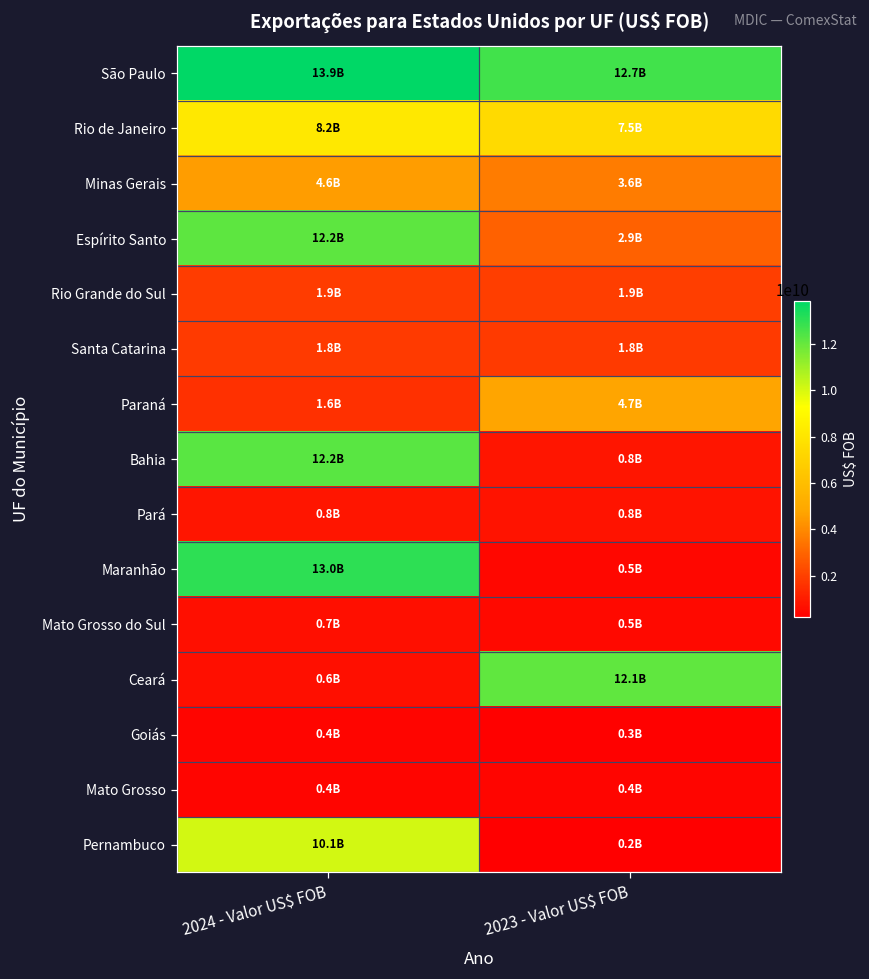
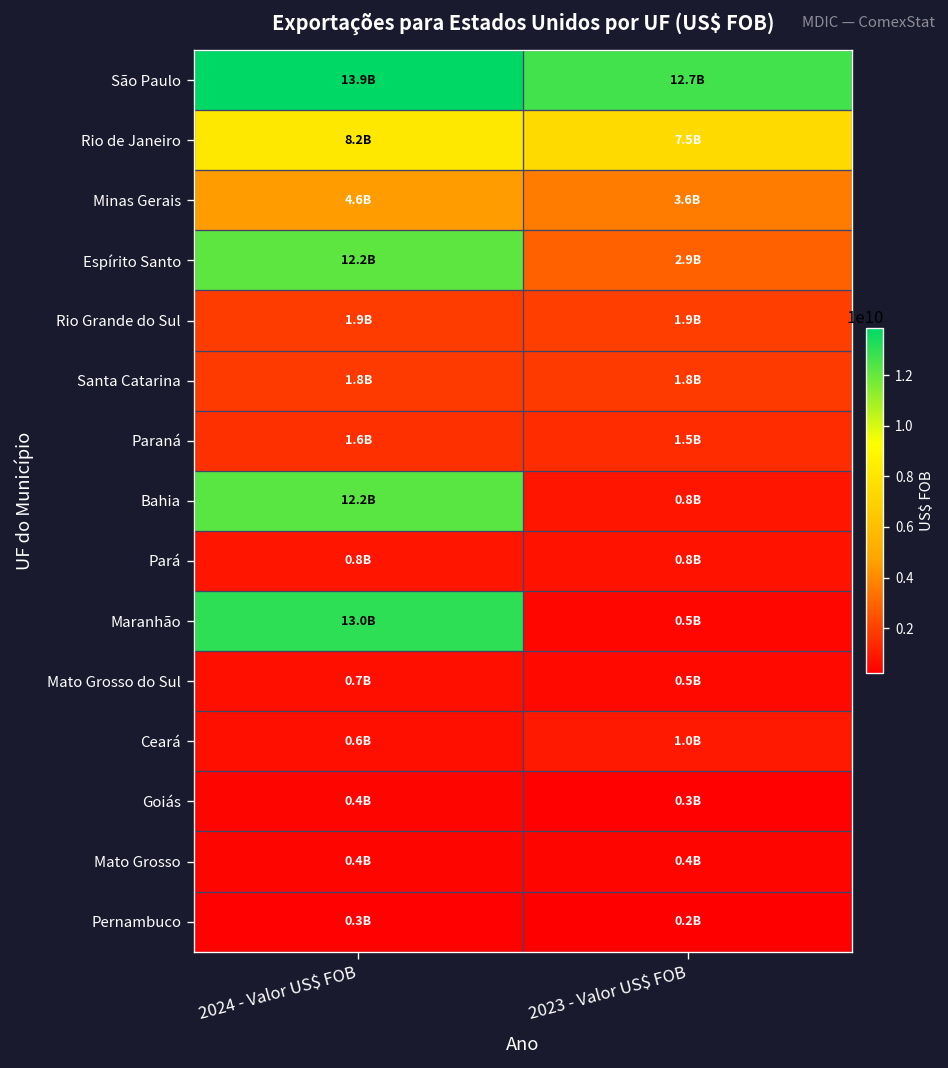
Paraná, 2023 - Valor US$ FOB: 4.7B -> 1.5B
Ceará, 2023 - Valor US$ FOB: 12.1B -> 1.0B
Pernambuco, 2024 - Valor US$ FOB: 10.1B -> 0.3B
